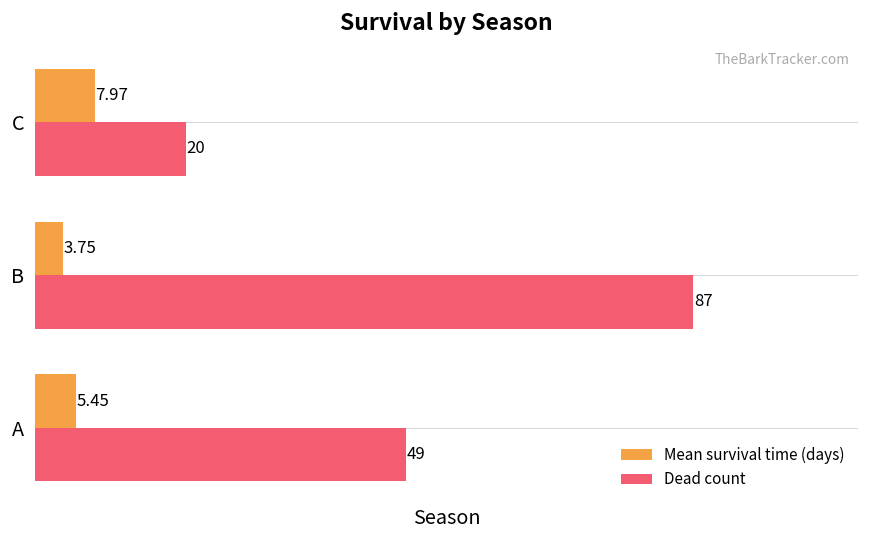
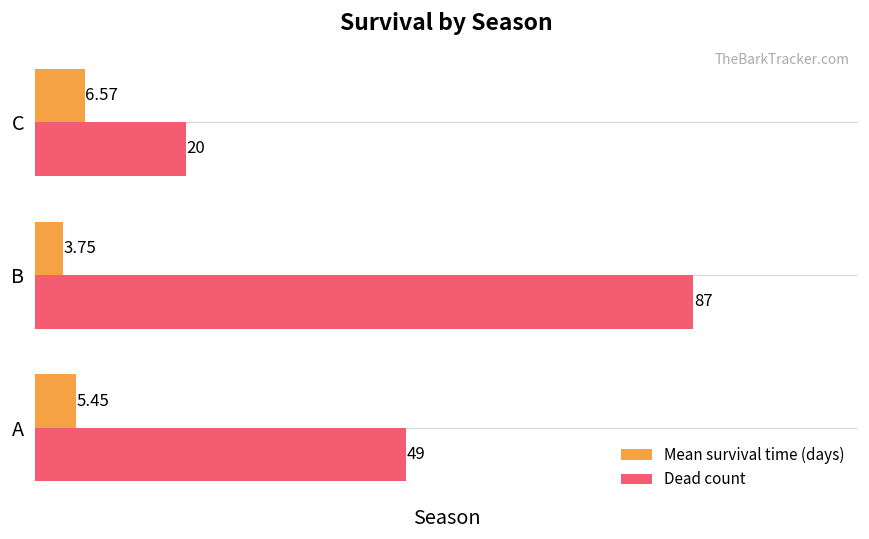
Mean survival time (days), C: 7.97 -> 6.57
